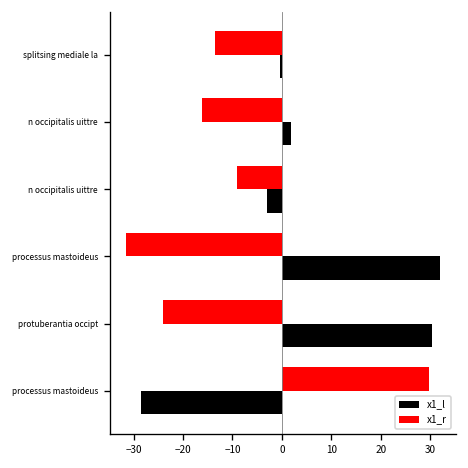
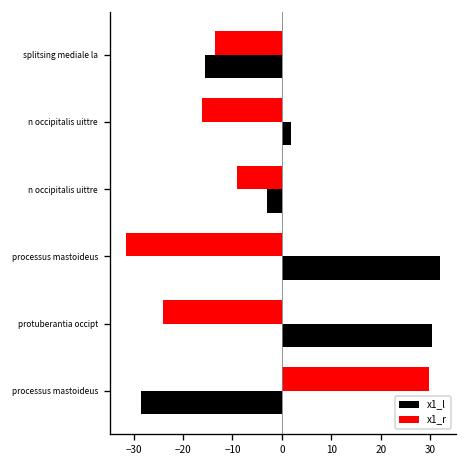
x1_l, splitsing mediale la: 0 -> -15
